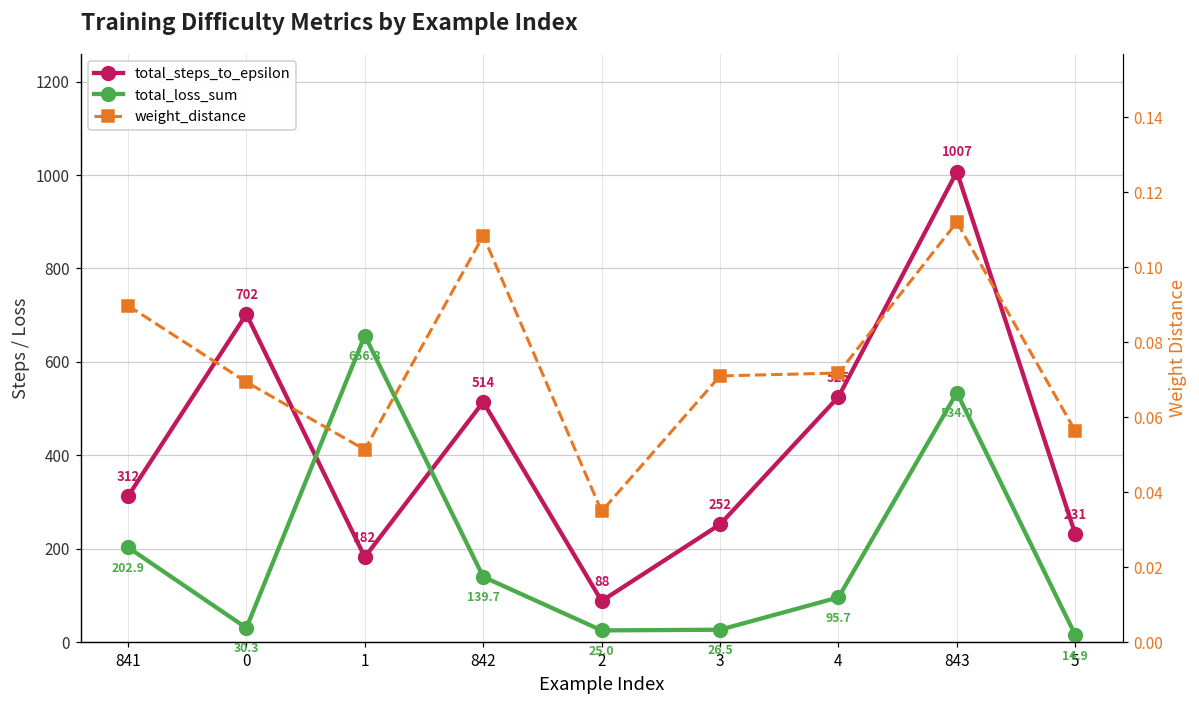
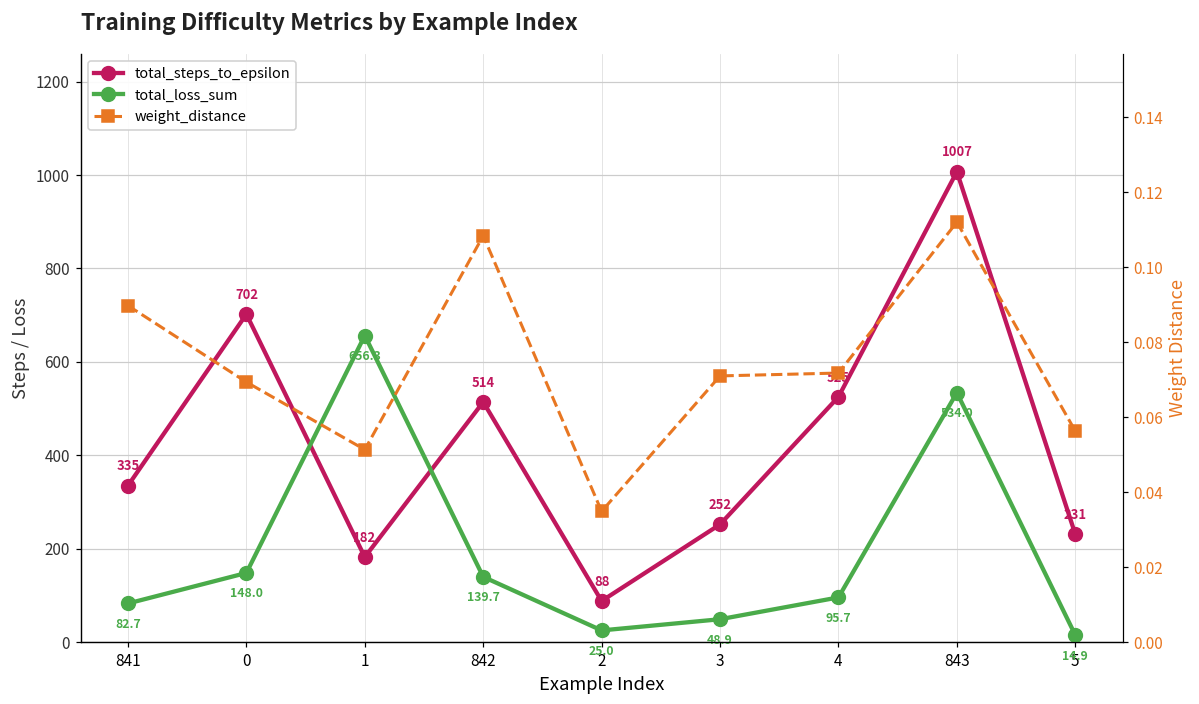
total_steps_to_epsilon, 841: 312 -> 335
total_loss_sum, 841: 202.9 -> 82.7
total_loss_sum, 0: 30.3 -> 148.0
total_loss_sum, 3: 26.5 -> 48.9
